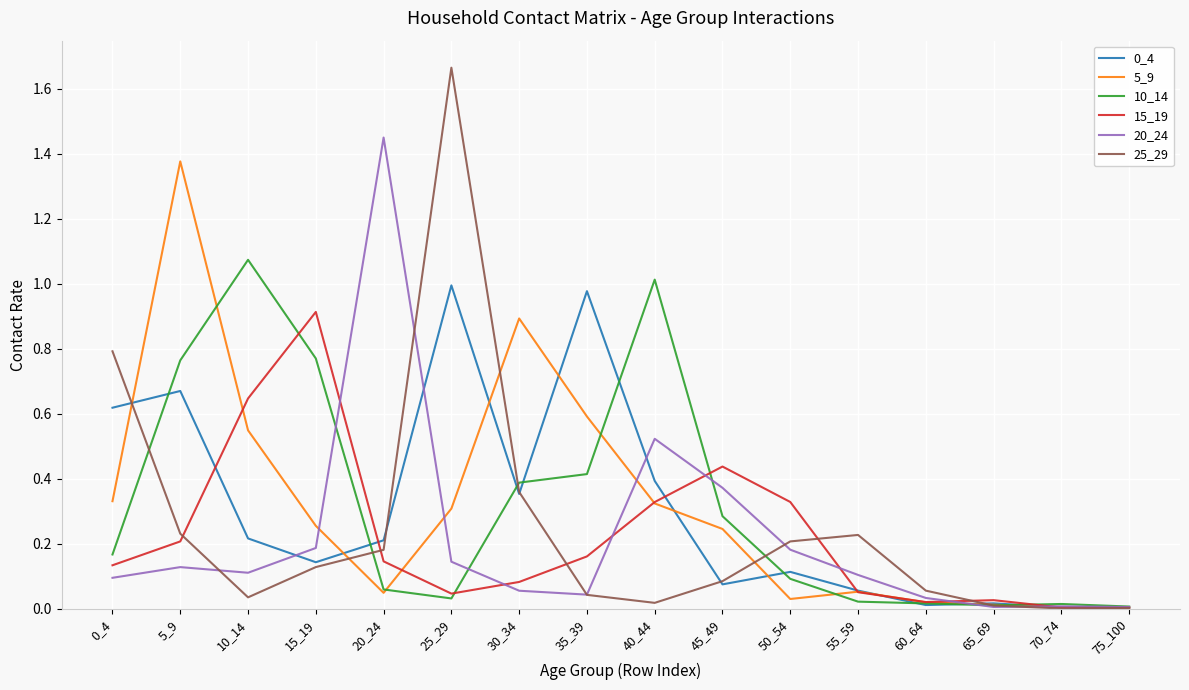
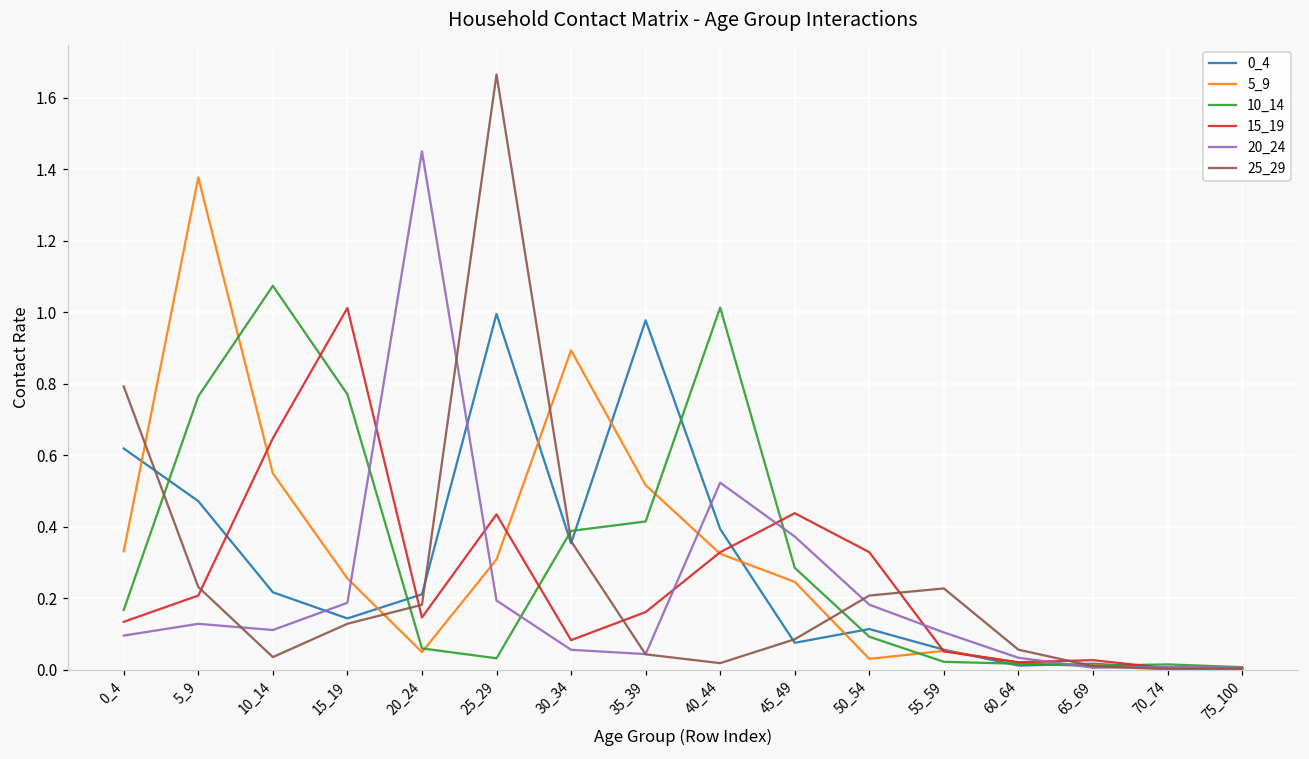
0_4, 5_9: 0.67 -> 0.47
15_19, 15_19: 0.91 -> 1.01
15_19, 25_29: 0.05 -> 0.43
20_24, 25_29: 0.14 -> 0.19
5_9, 35_39: 0.59 -> 0.52
